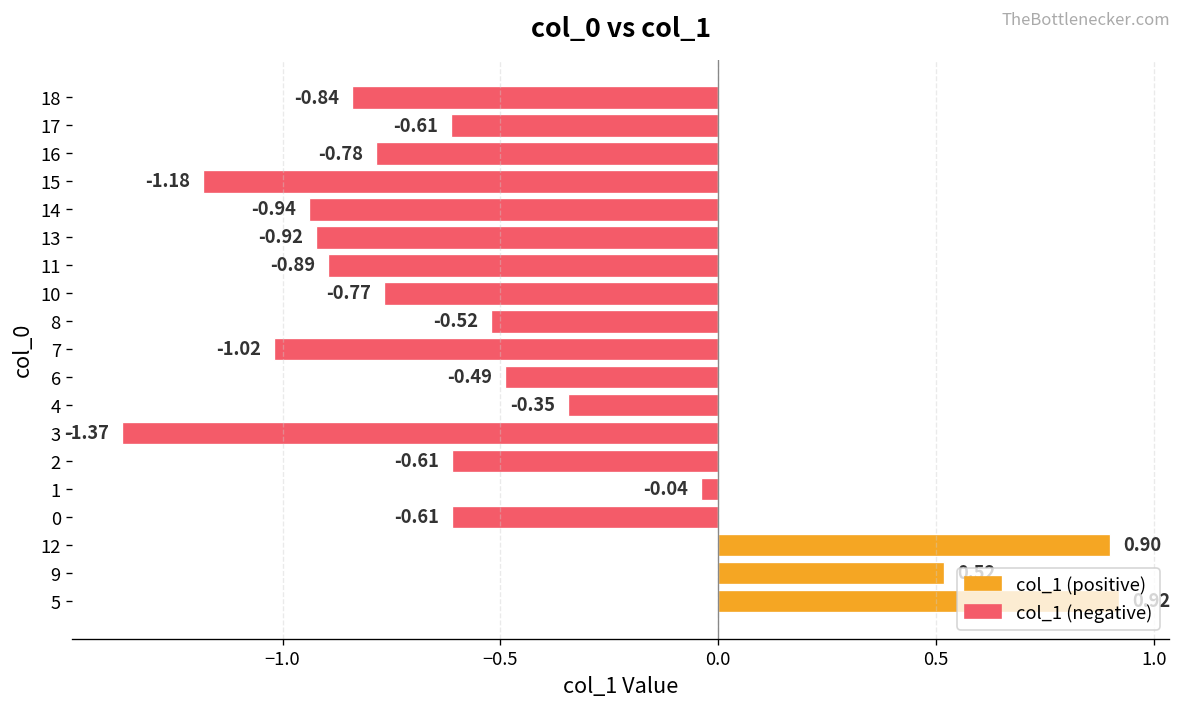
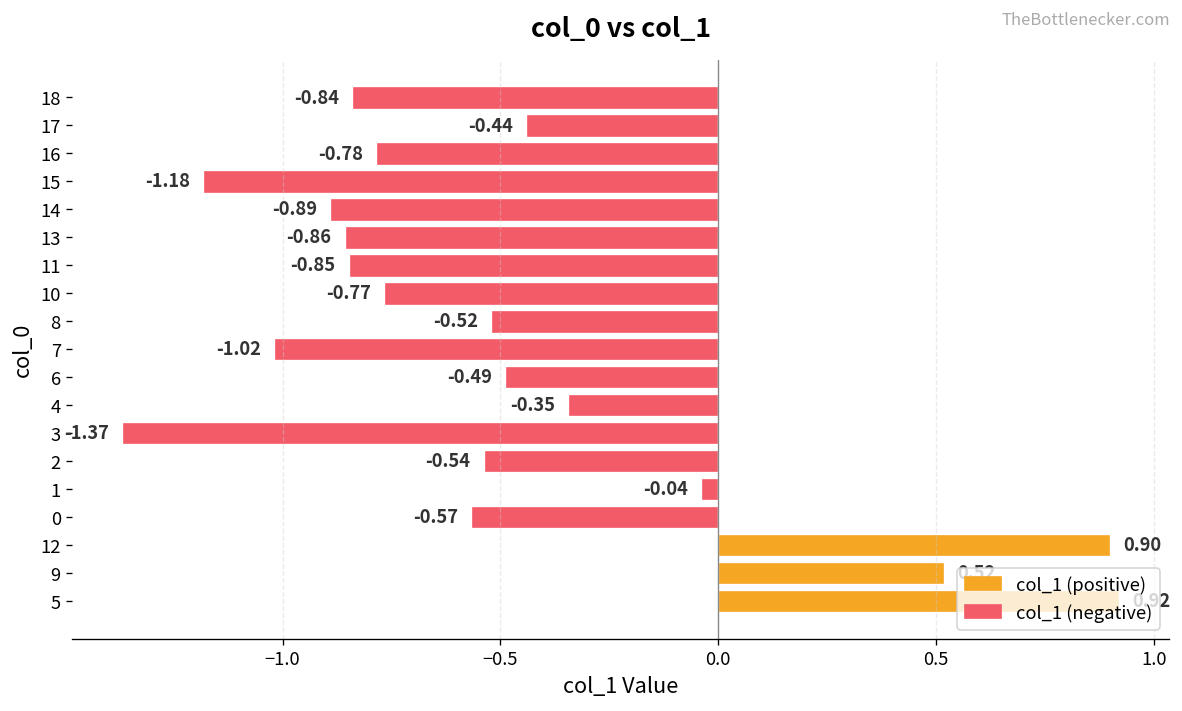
col_1 (negative), 17: -0.61 -> -0.44
col_1 (negative), 14: -0.94 -> -0.89
col_1 (negative), 13: -0.92 -> -0.86
col_1 (negative), 11: -0.89 -> -0.85
col_1 (negative), 2: -0.61 -> -0.54
col_1 (negative), 0: -0.61 -> -0.57
